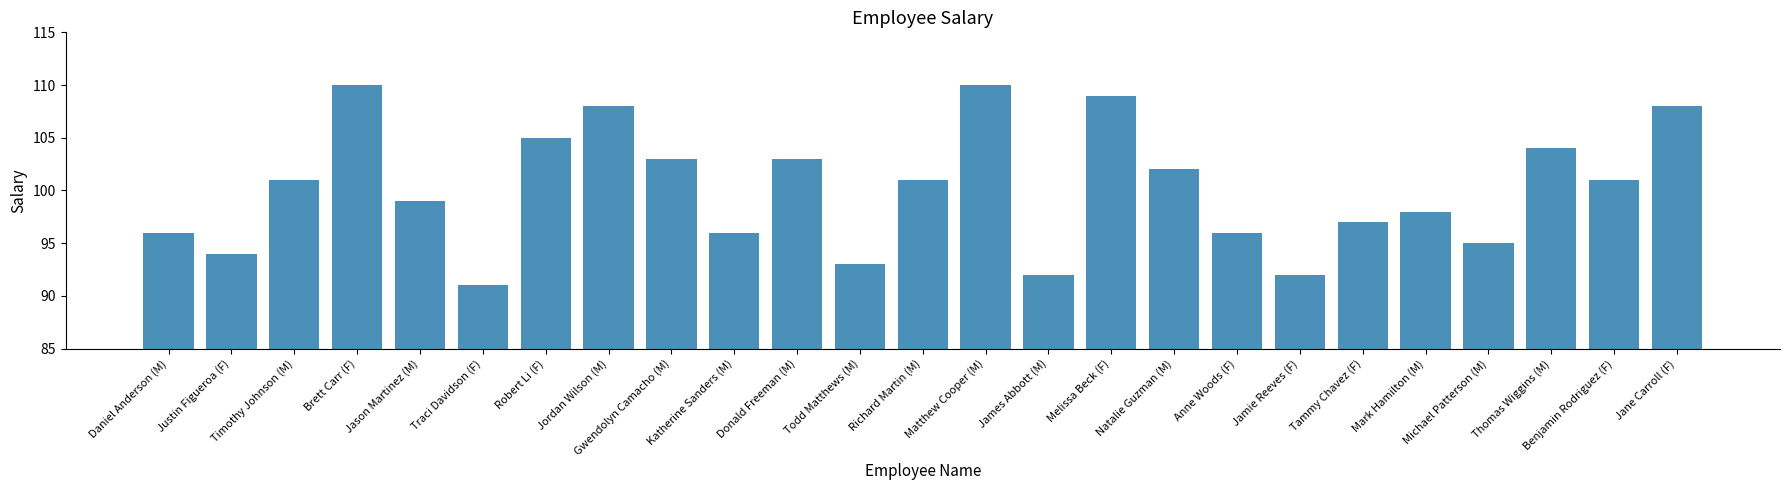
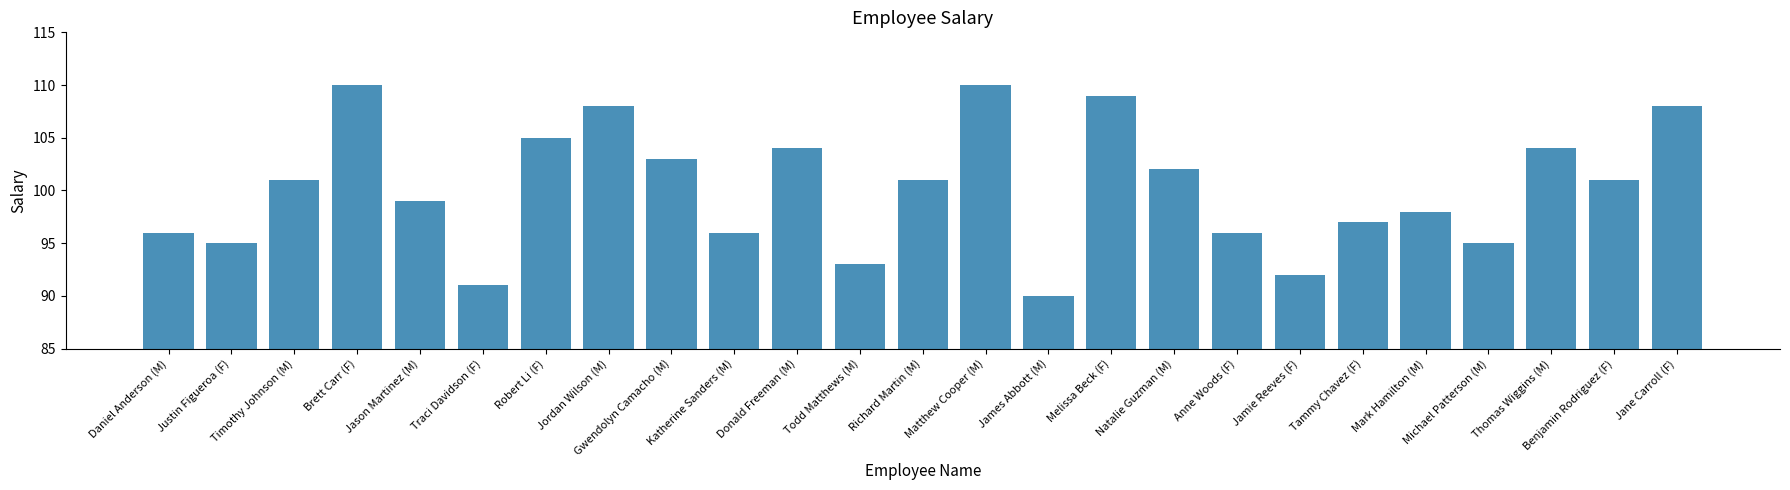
Justin Figueroa (F): 94 -> 95
Donald Freeman (M): 103 -> 104
James Abbott (M): 92 -> 90
